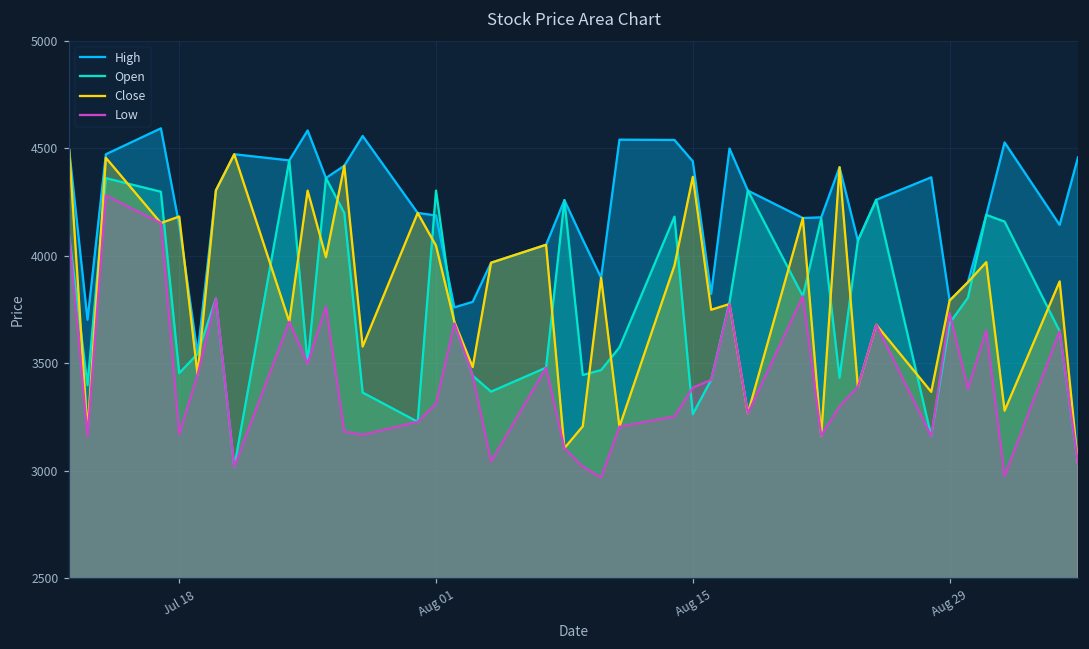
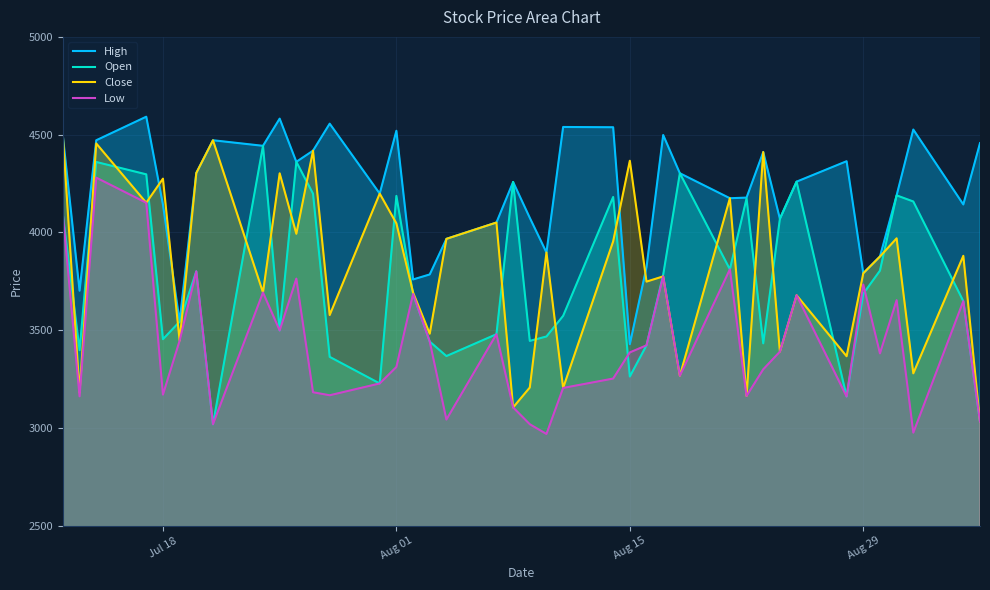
Close, Jul 18: 4180 -> 4280
High, Aug 01: 4190 -> 4520
Open, Aug 01: 4300 -> 4190
High, Aug 15: 4440 -> 3430
